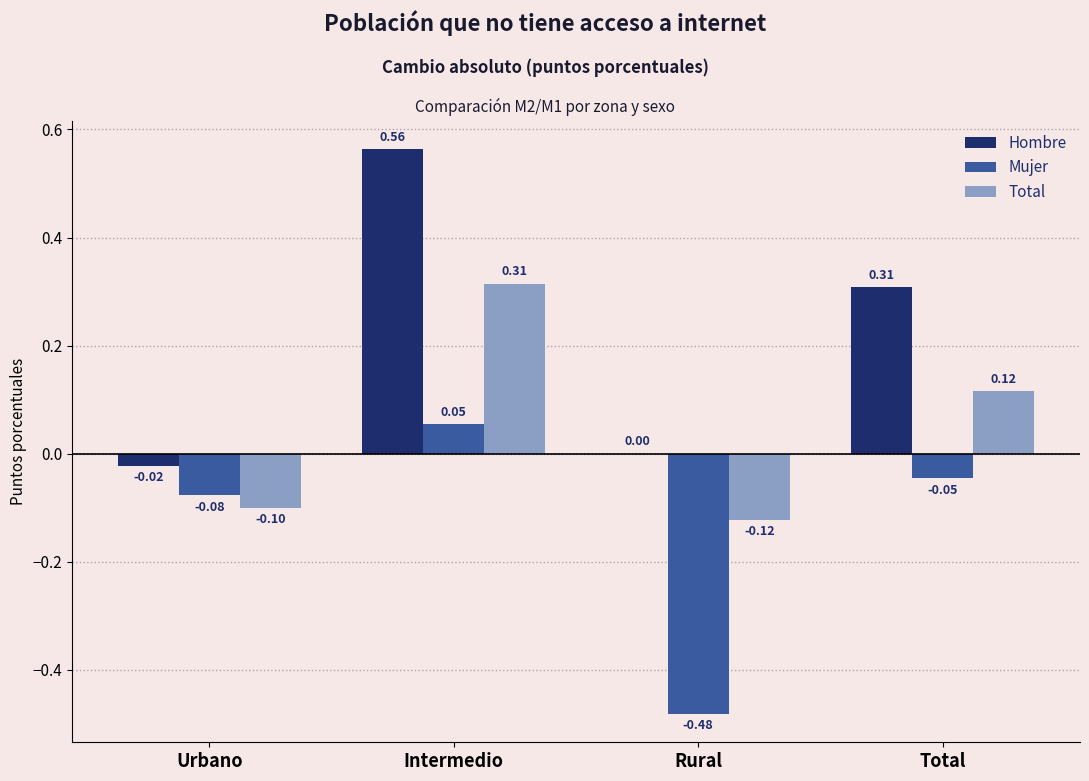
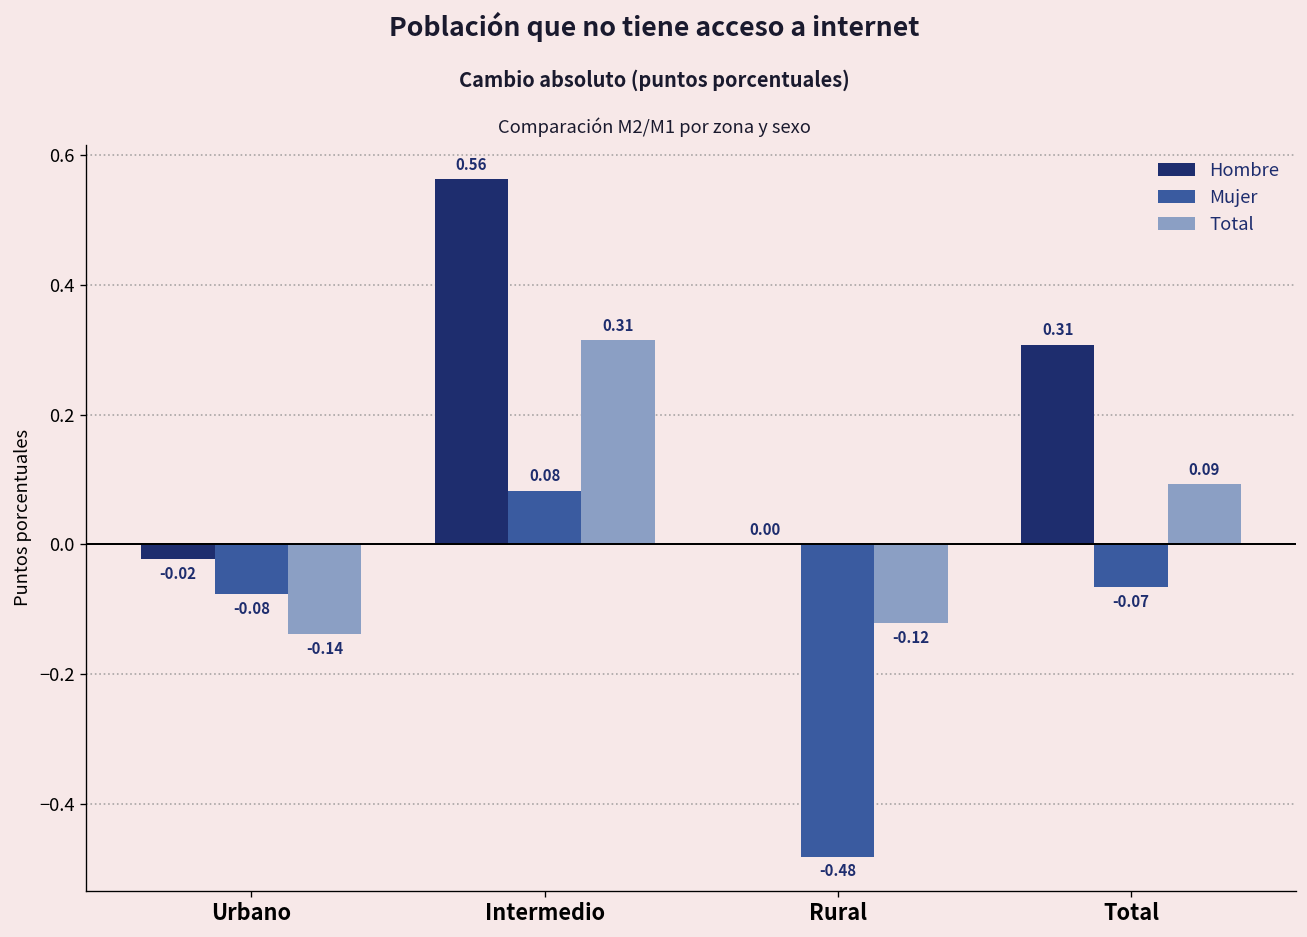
Total, Urbano: -0.10 -> -0.14
Mujer, Intermedio: 0.05 -> 0.08
Mujer, Total: -0.05 -> -0.07
Total, Total: 0.12 -> 0.09
